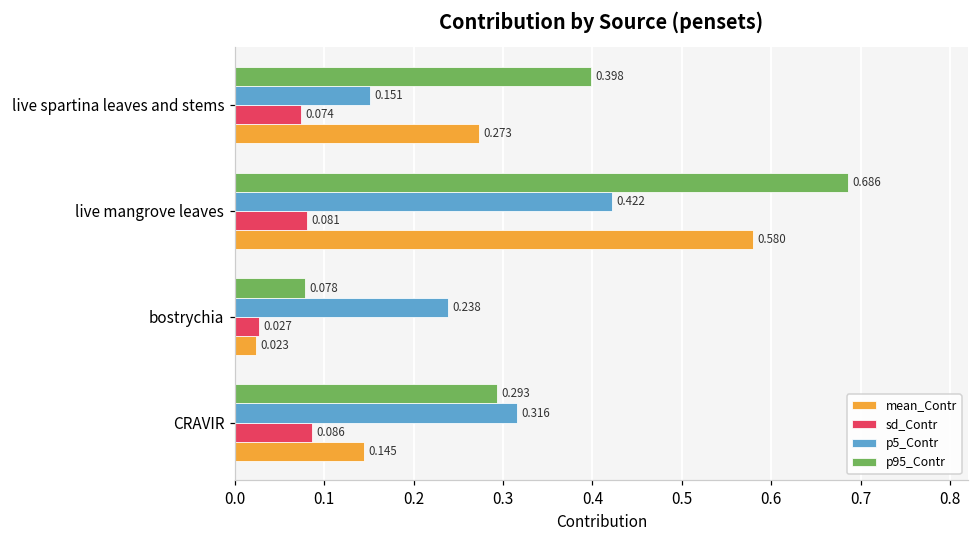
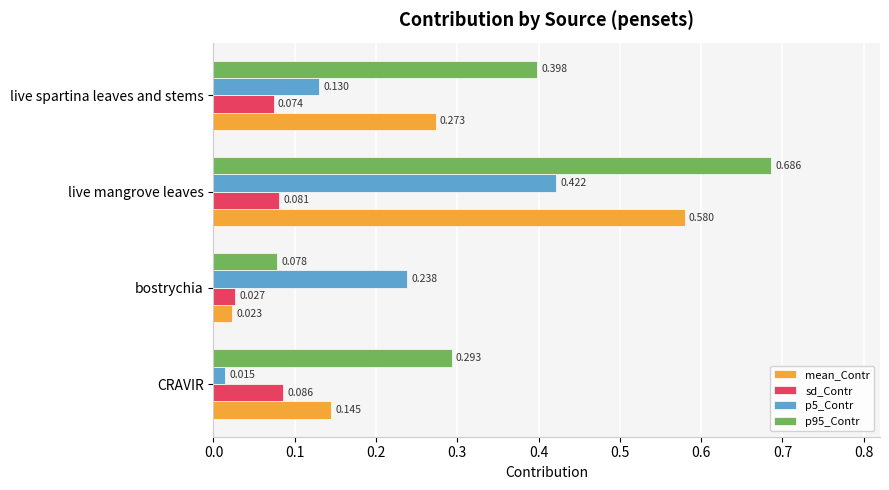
p5_Contr, live spartina leaves and stems: 0.151 -> 0.130
p5_Contr, CRAVIR: 0.316 -> 0.015
